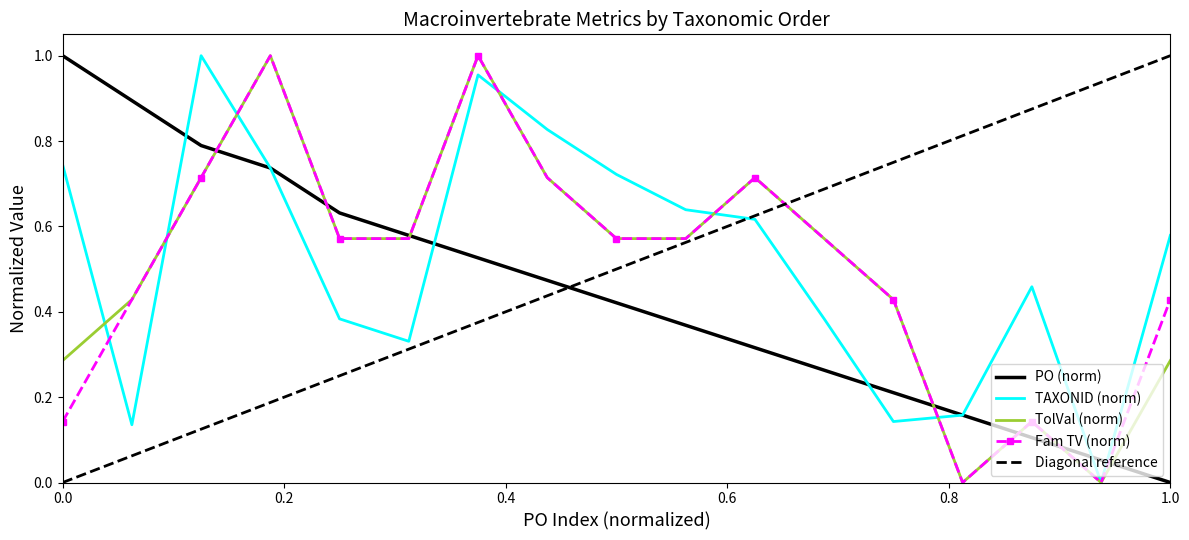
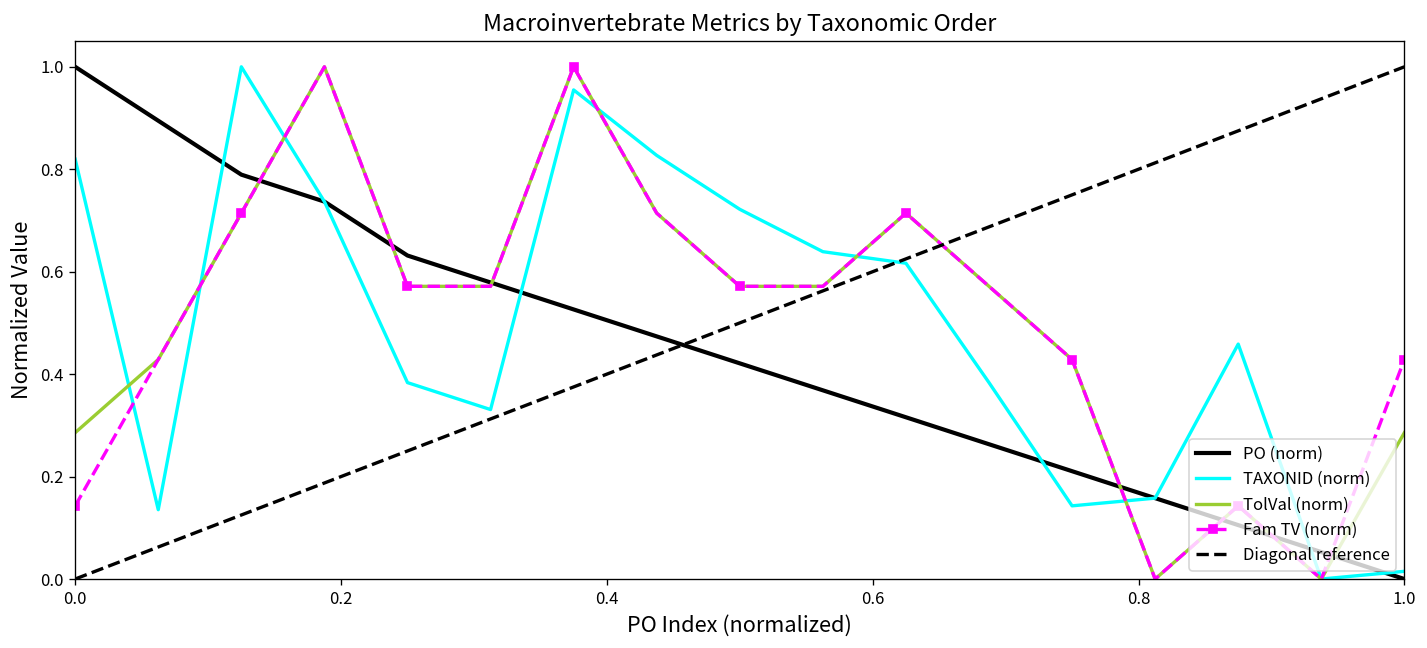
TAXONID (norm), 0.0: 0.74 -> 0.82
TAXONID (norm), 1.0: 0.58 -> 0.02
